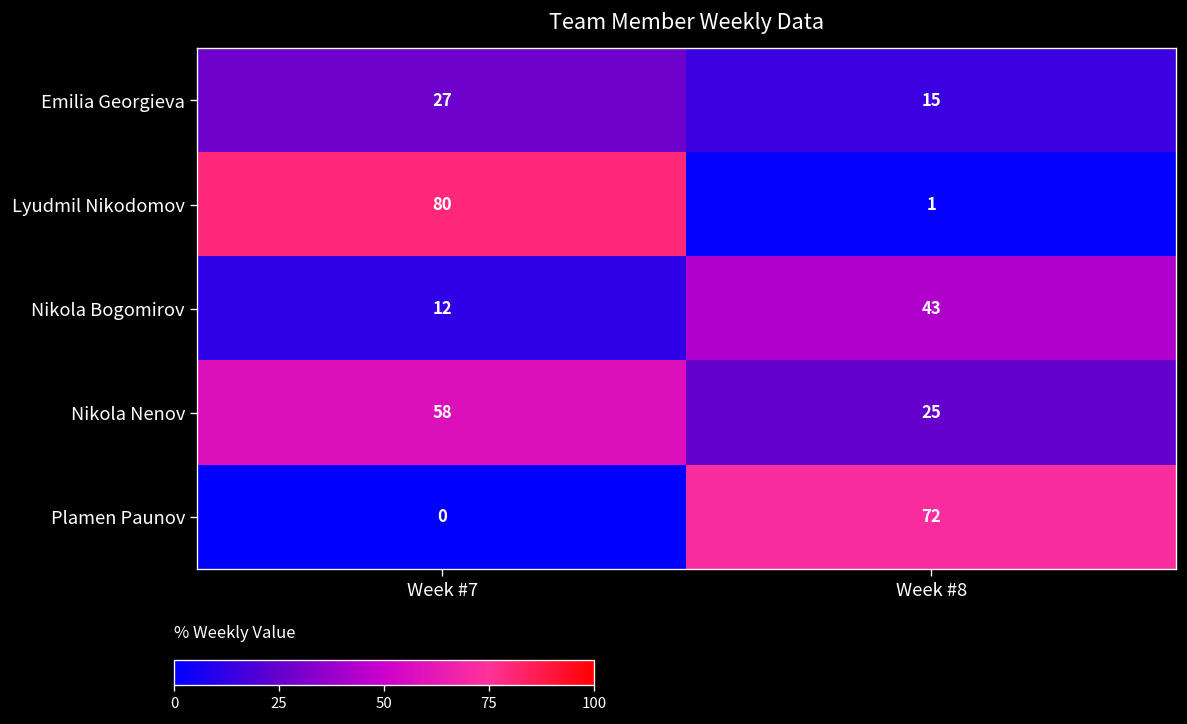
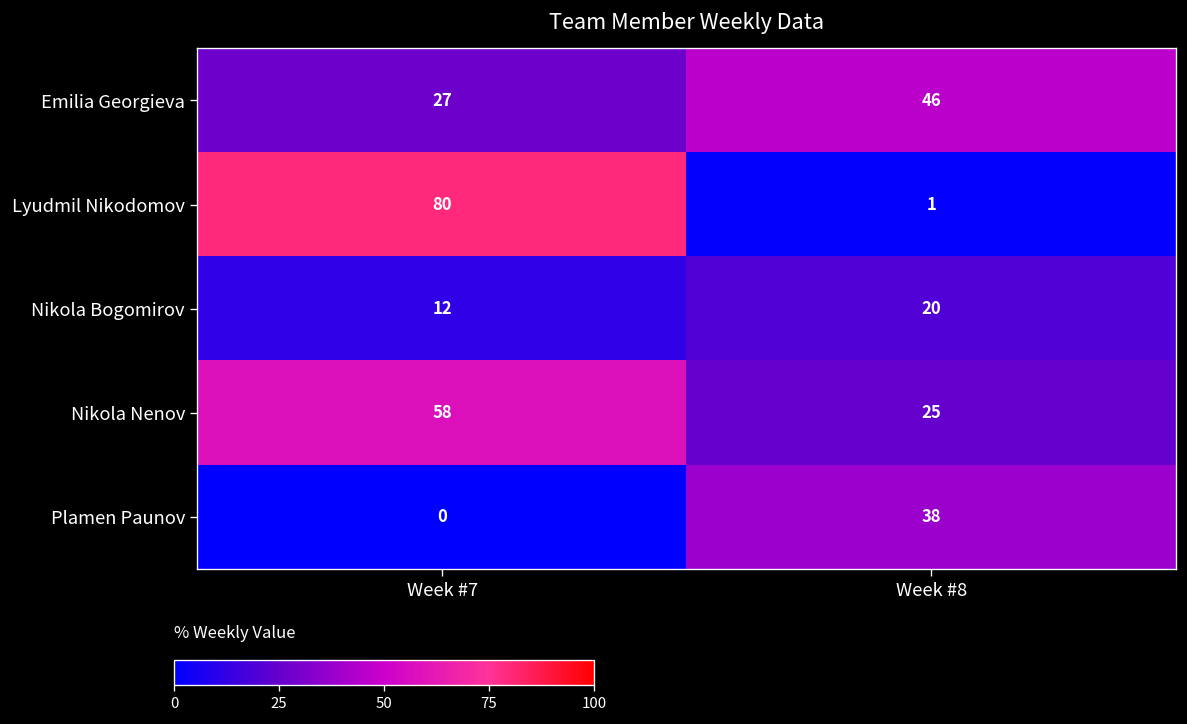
Emilia Georgieva, Week #8: 15 -> 46
Nikola Bogomirov, Week #8: 43 -> 20
Plamen Paunov, Week #8: 72 -> 38
